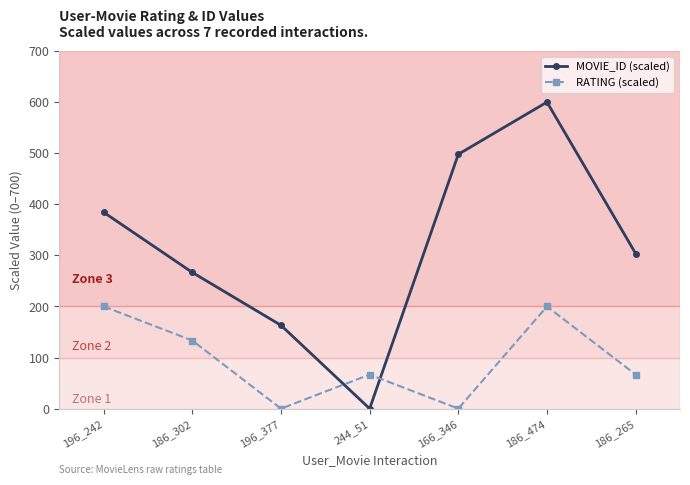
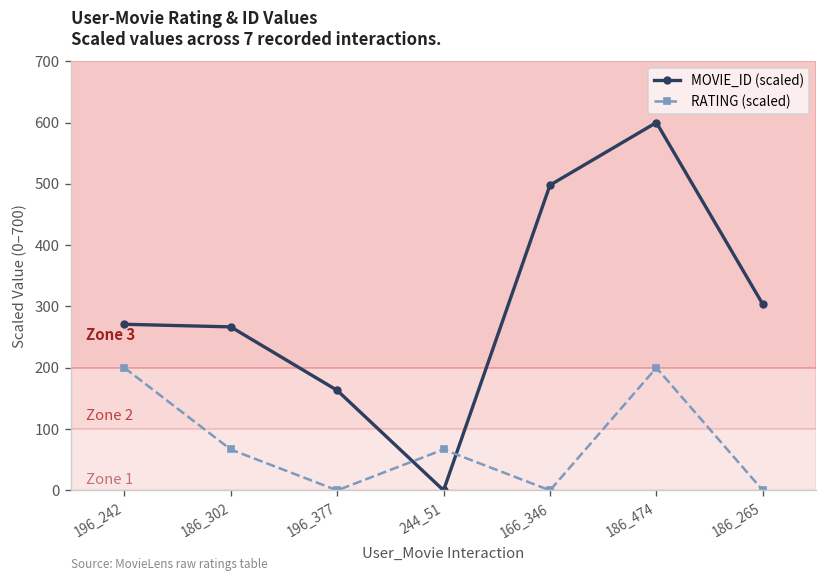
MOVIE_ID (scaled), 196_242: 380 -> 270
RATING (scaled), 186_302: 130 -> 70
RATING (scaled), 186_265: 70 -> 0
